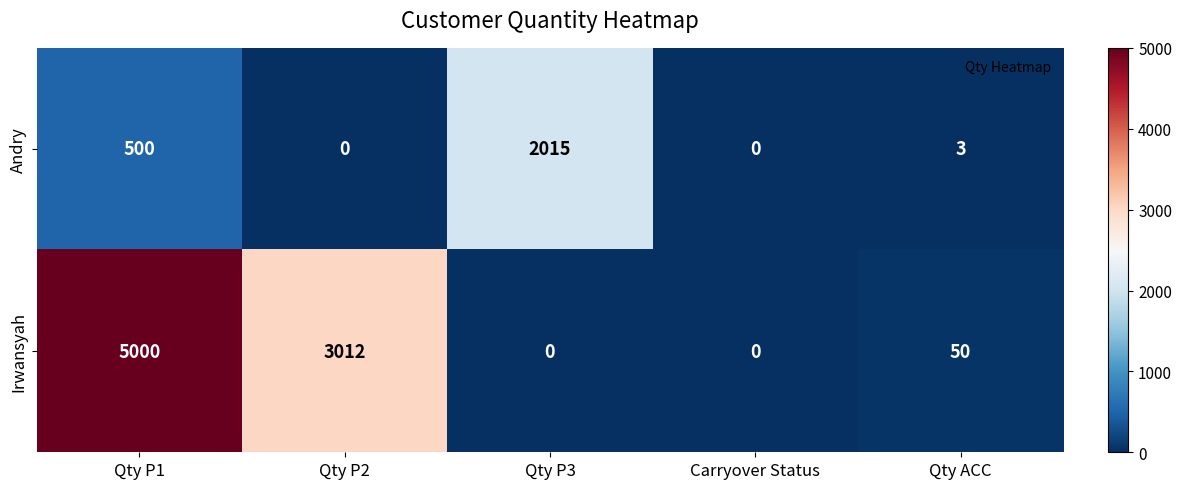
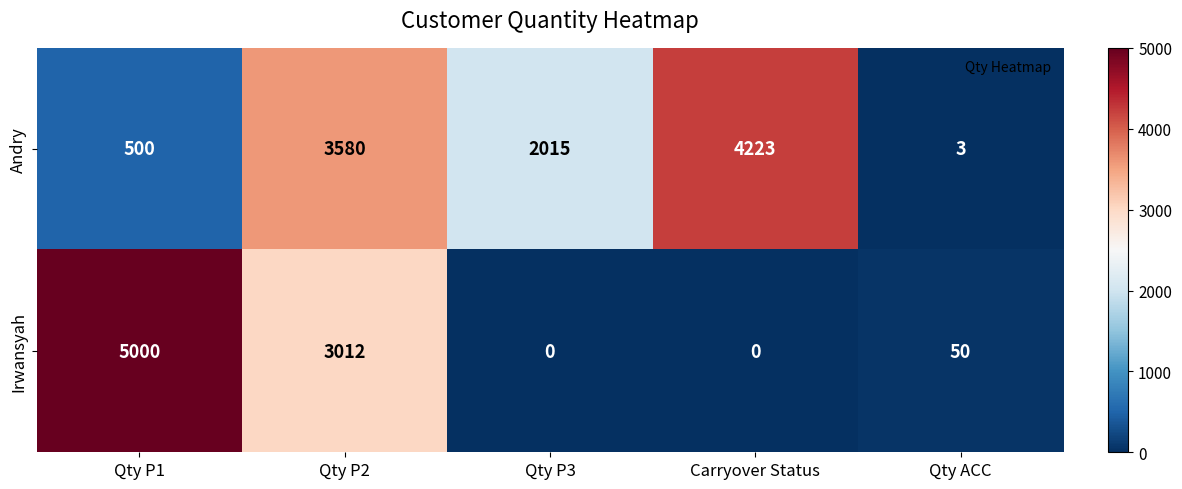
Andry, Qty P2: 0 -> 3580
Andry, Carryover Status: 0 -> 4223
